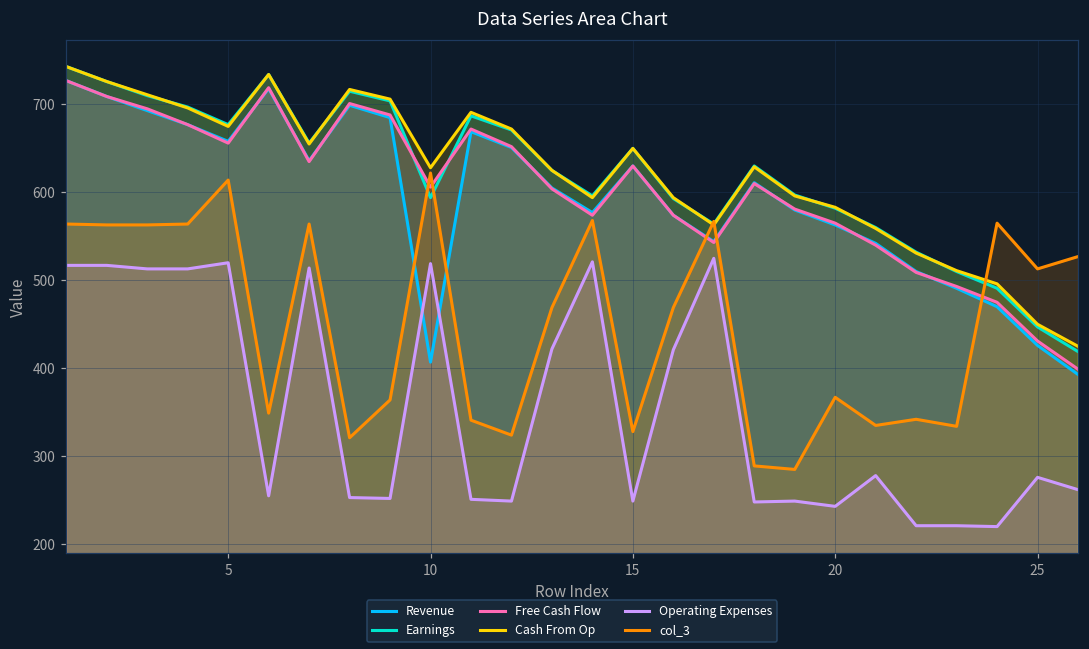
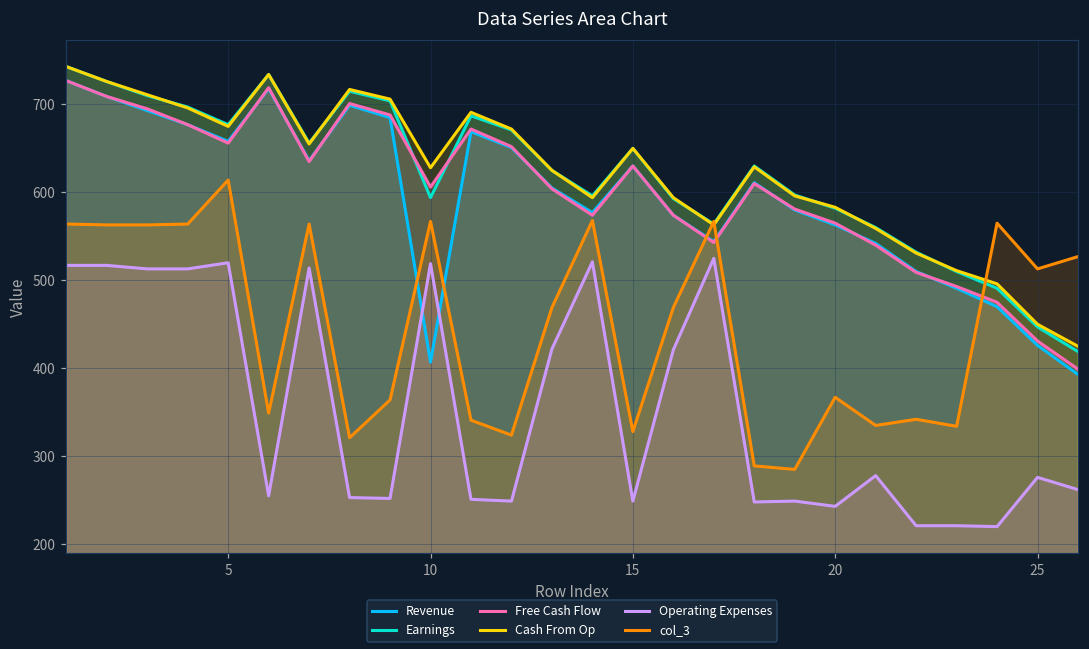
col_3, 10: 620 -> 570
